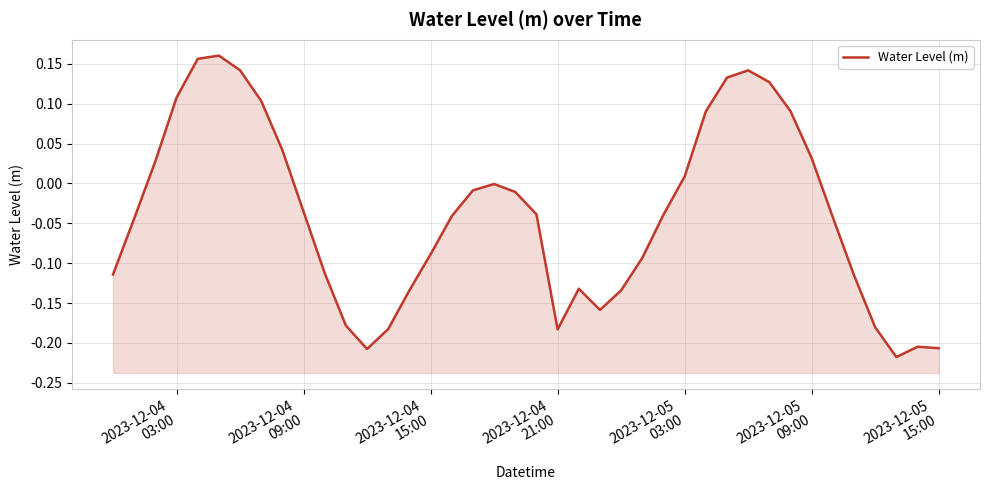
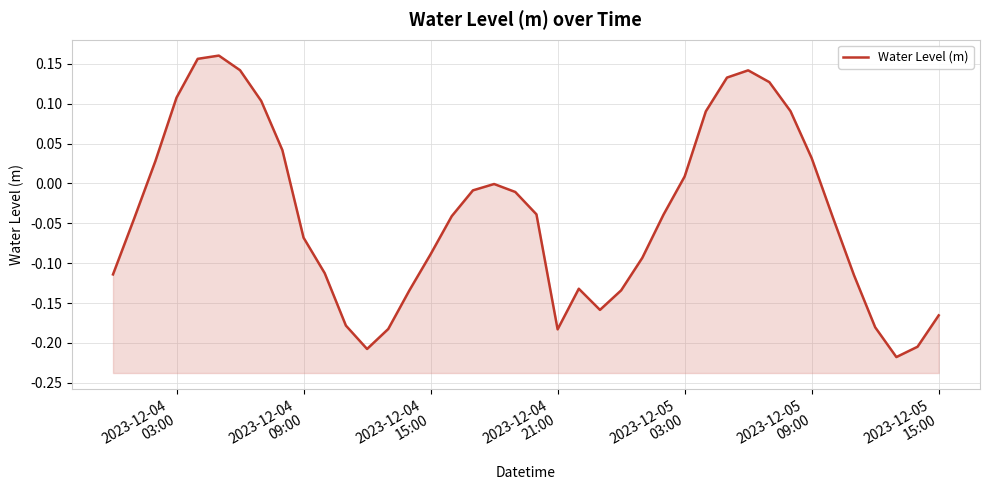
2023-12-04 09:00: -0.04 -> -0.07
2023-12-05 15:00: -0.21 -> -0.17
